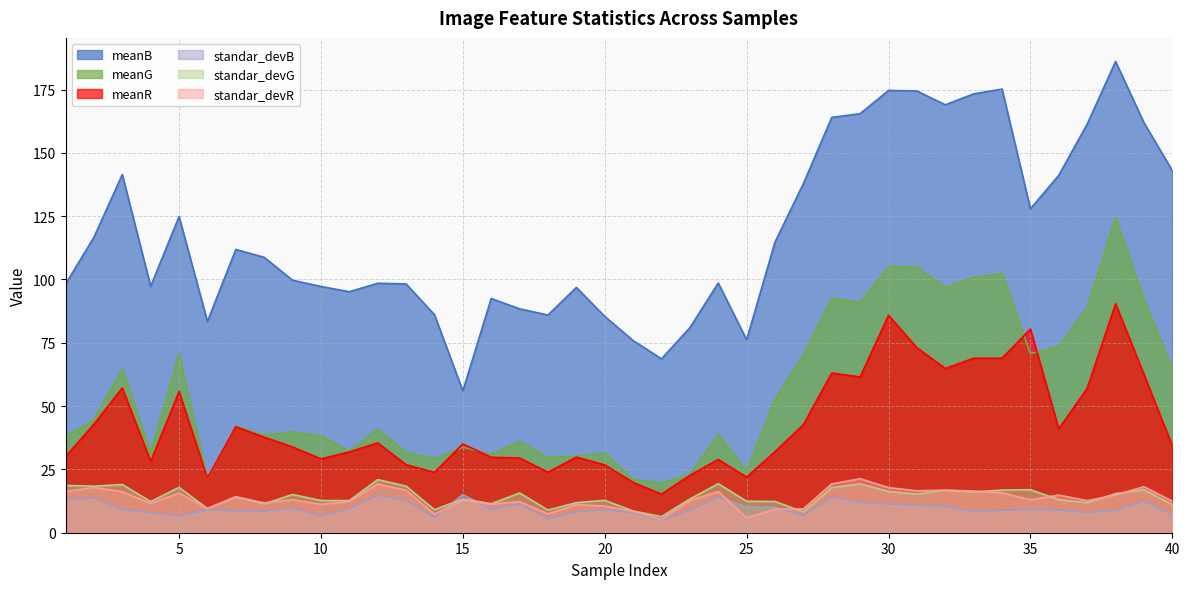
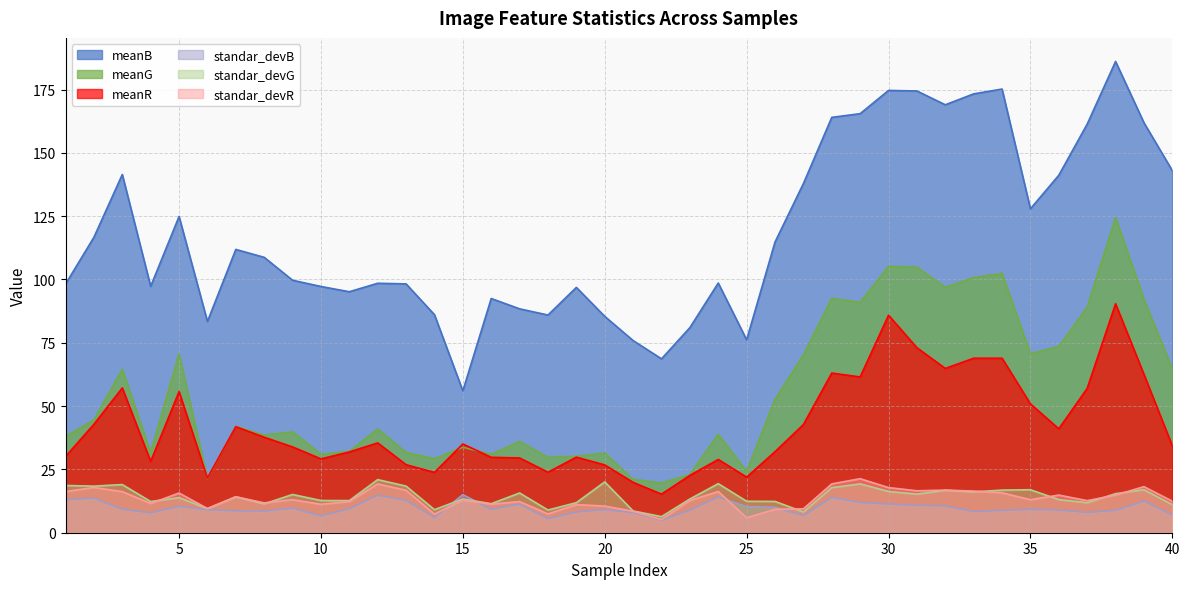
standar_devB, 5: 7 -> 10
standar_devG, 5: 18 -> 14
meanG, 10: 38 -> 31
standar_devG, 20: 13 -> 20
meanR, 35: 80 -> 51
